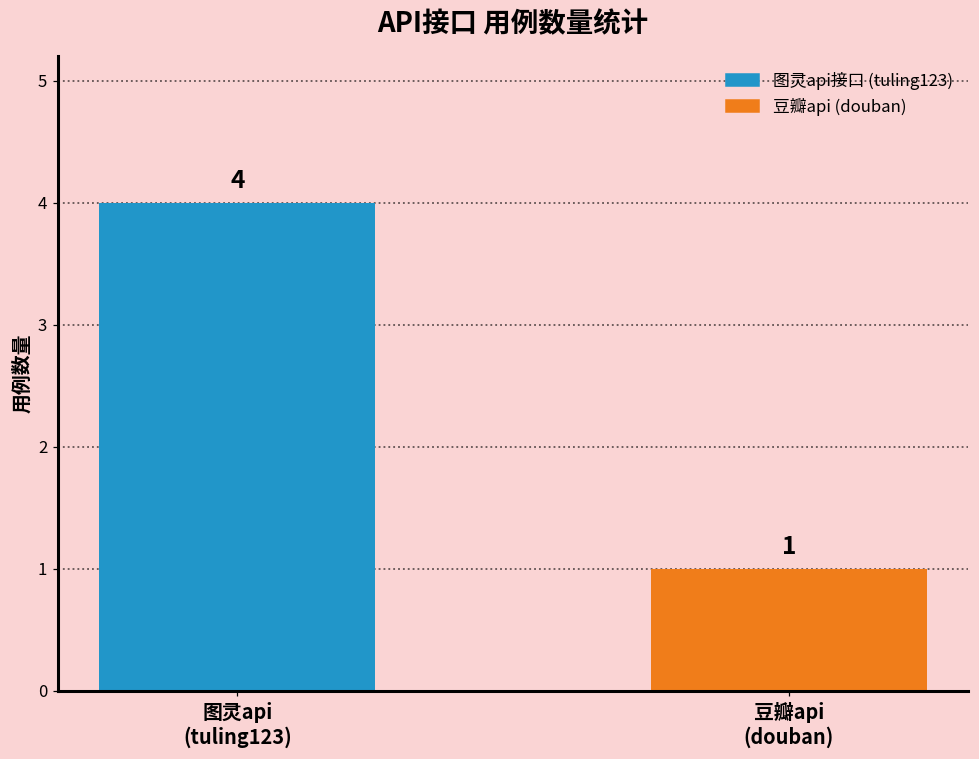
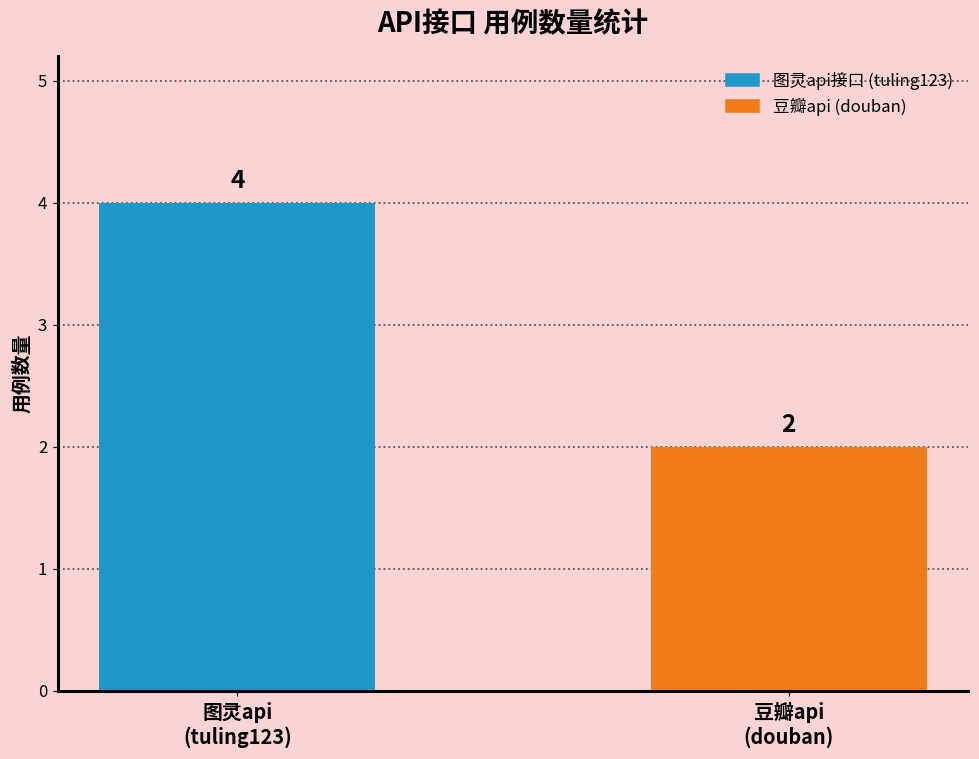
豆瓣api (douban): 1 -> 2
